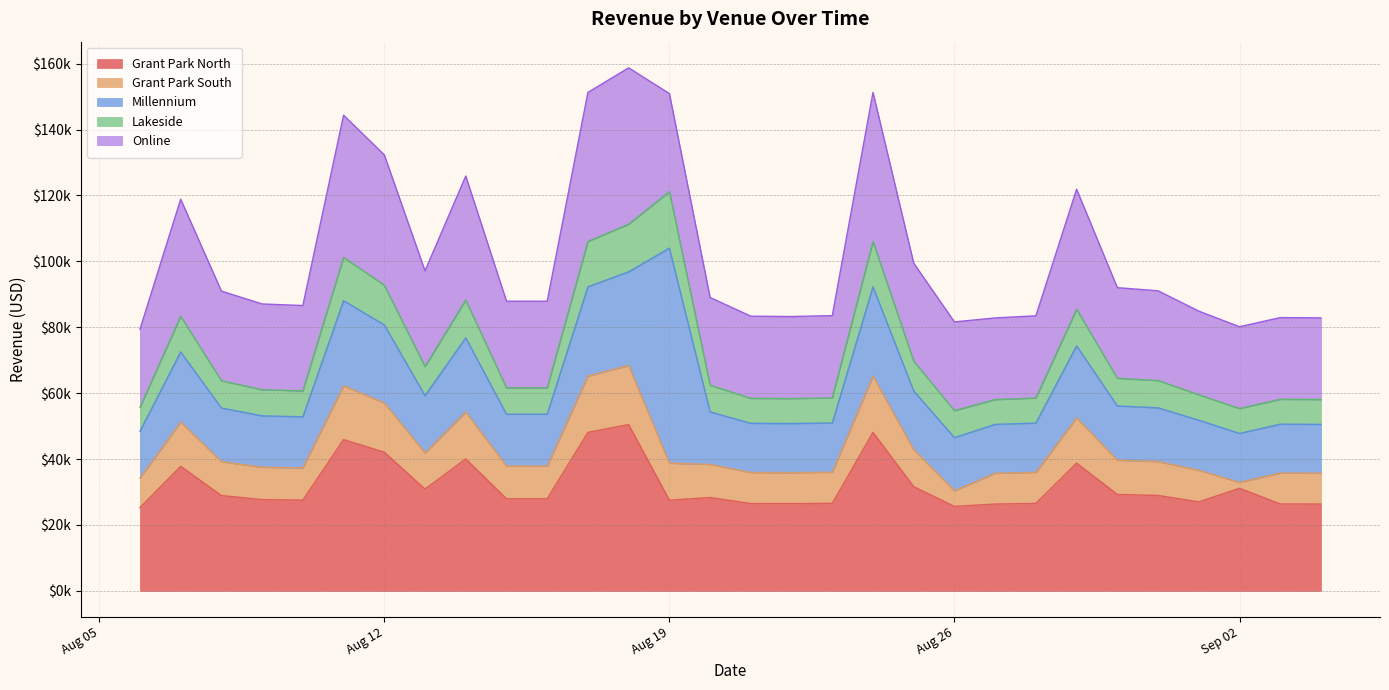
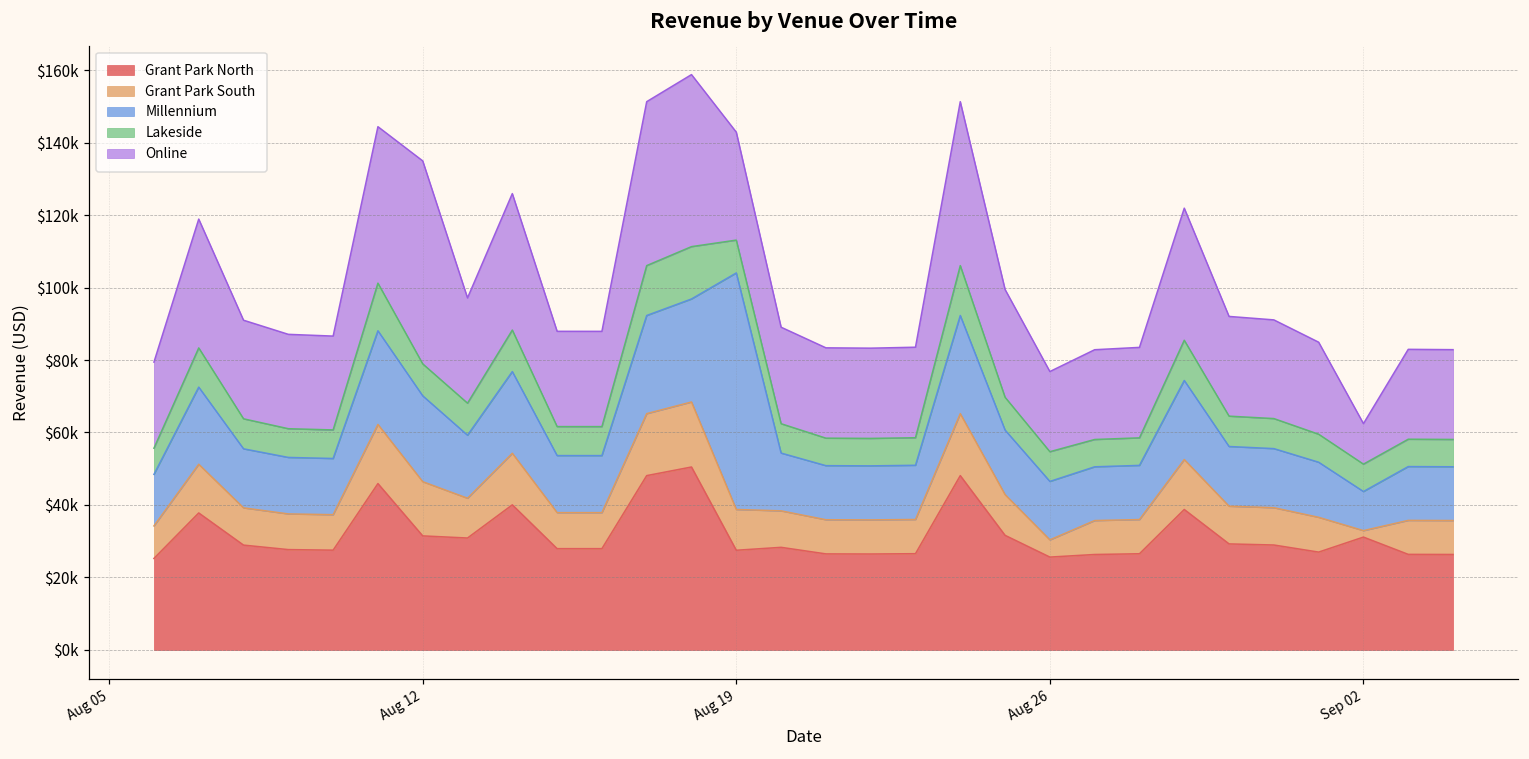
Grant Park North, Aug 12: $42000 -> $31000
Lakeside, Aug 12: $12000 -> $9000
Online, Aug 12: $40000 -> $56000
Lakeside, Aug 19: $17000 -> $9000
Online, Aug 26: $27000 -> $22000
Millennium, Sep 02: $15000 -> $11000
Online, Sep 02: $25000 -> $11000
